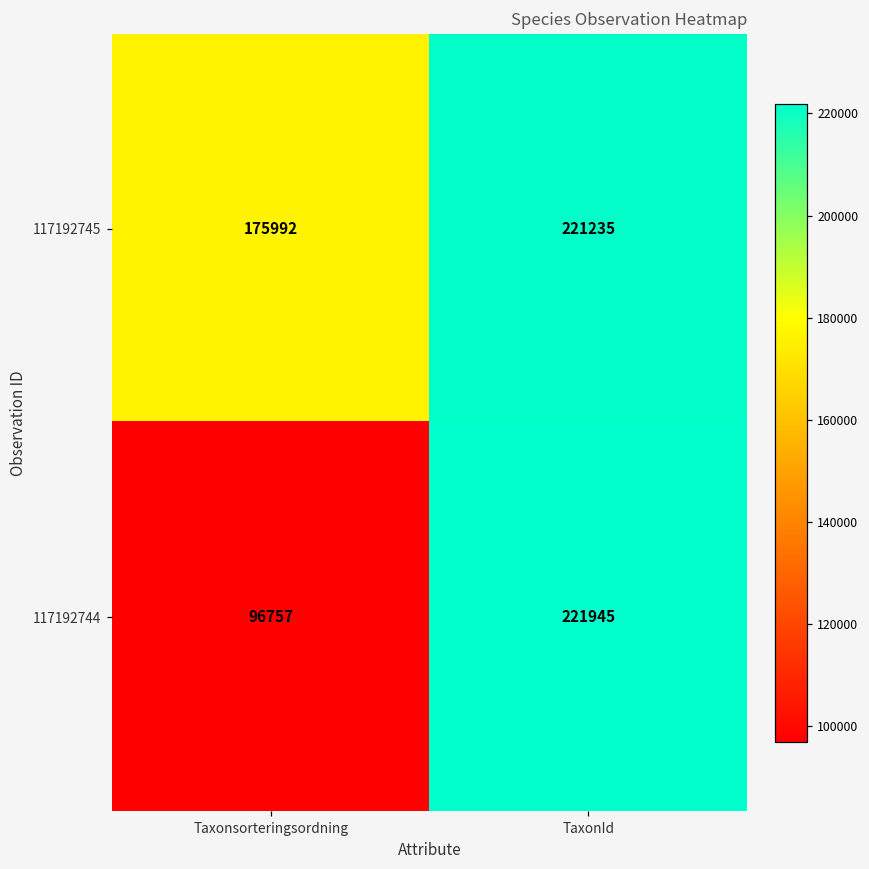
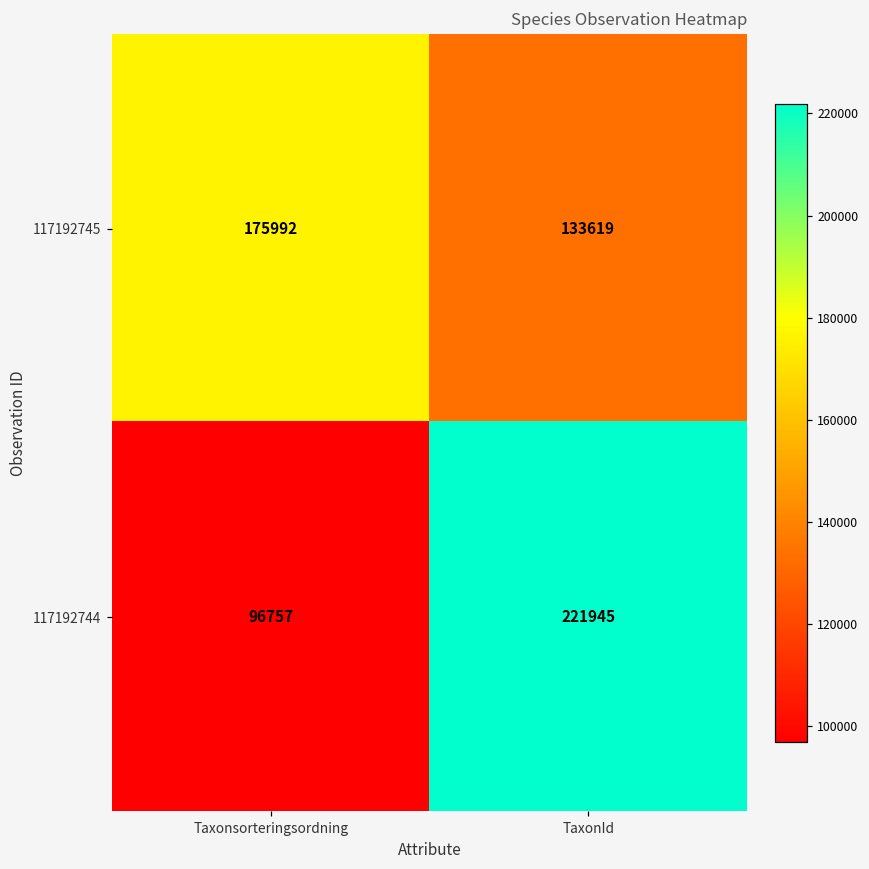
117192745, TaxonId: 221235 -> 133619
